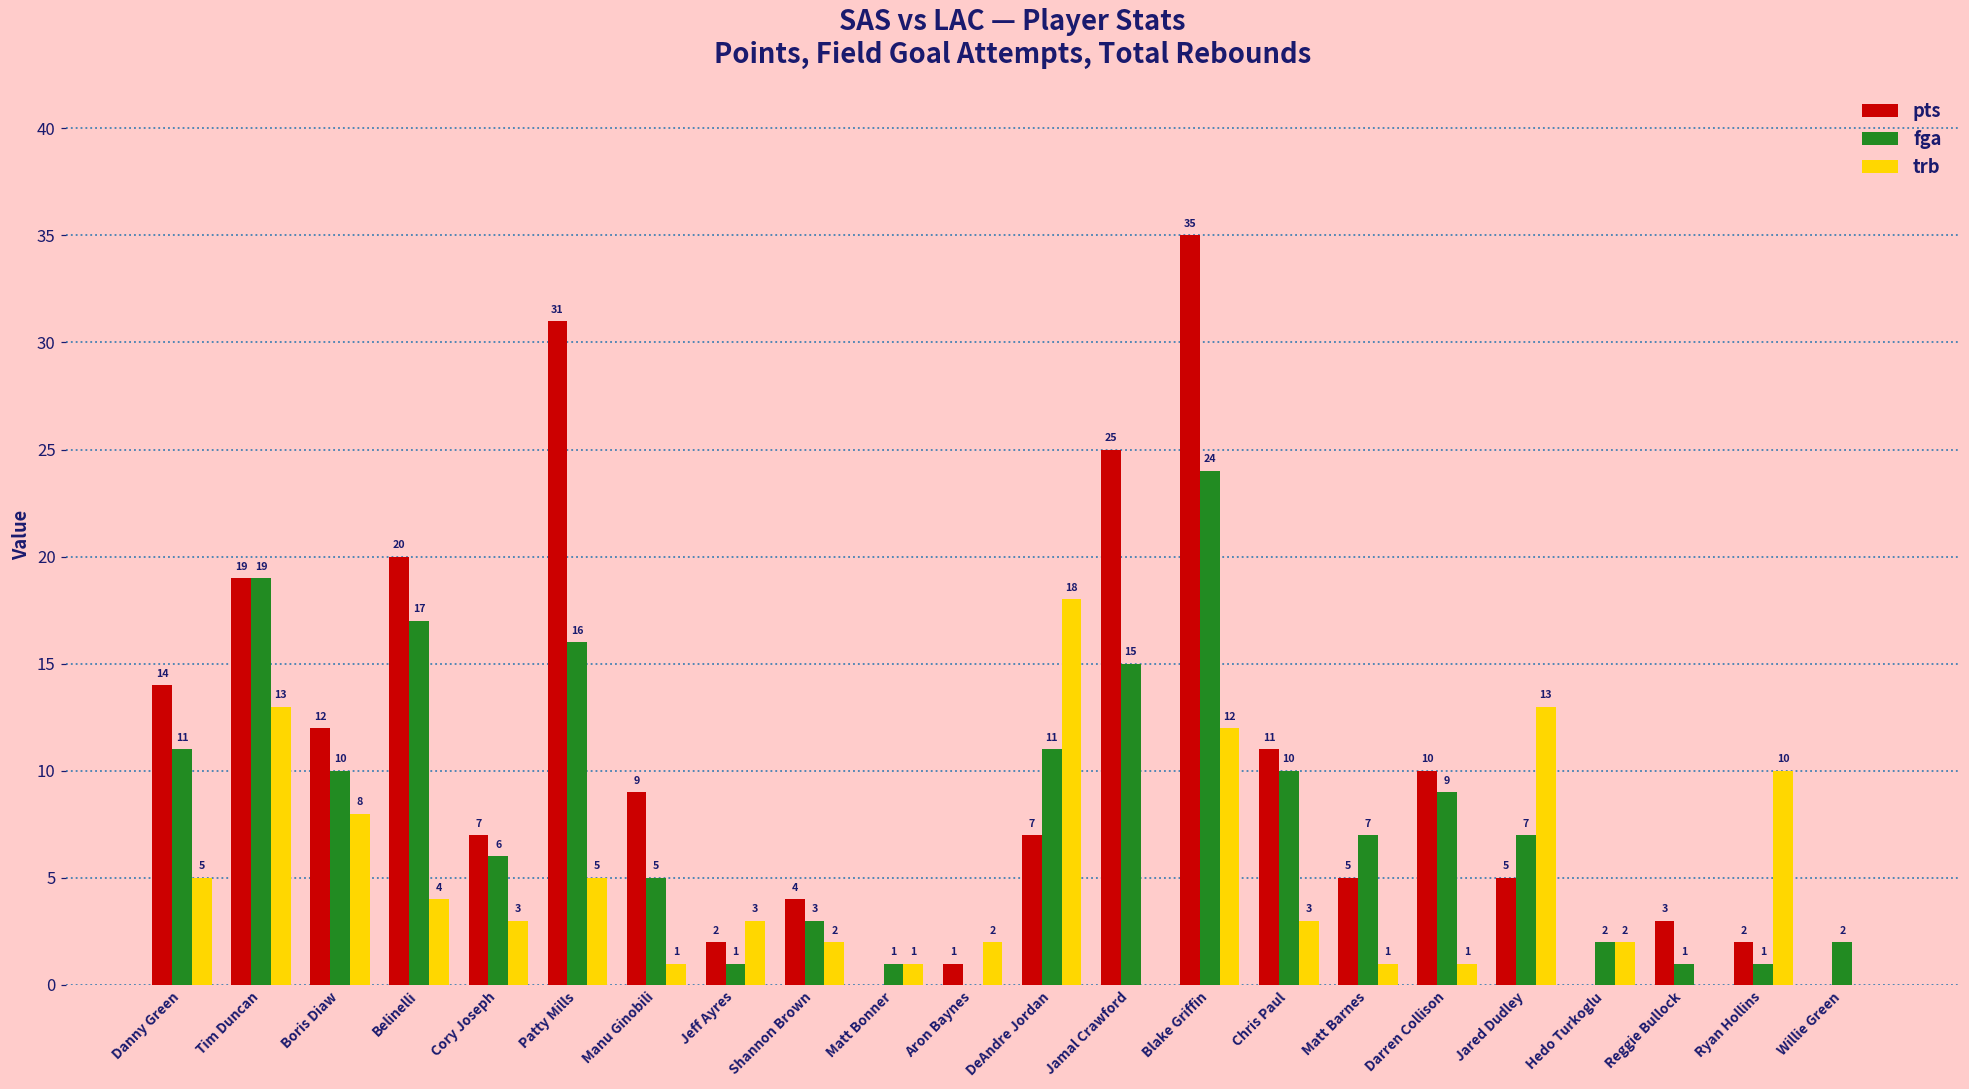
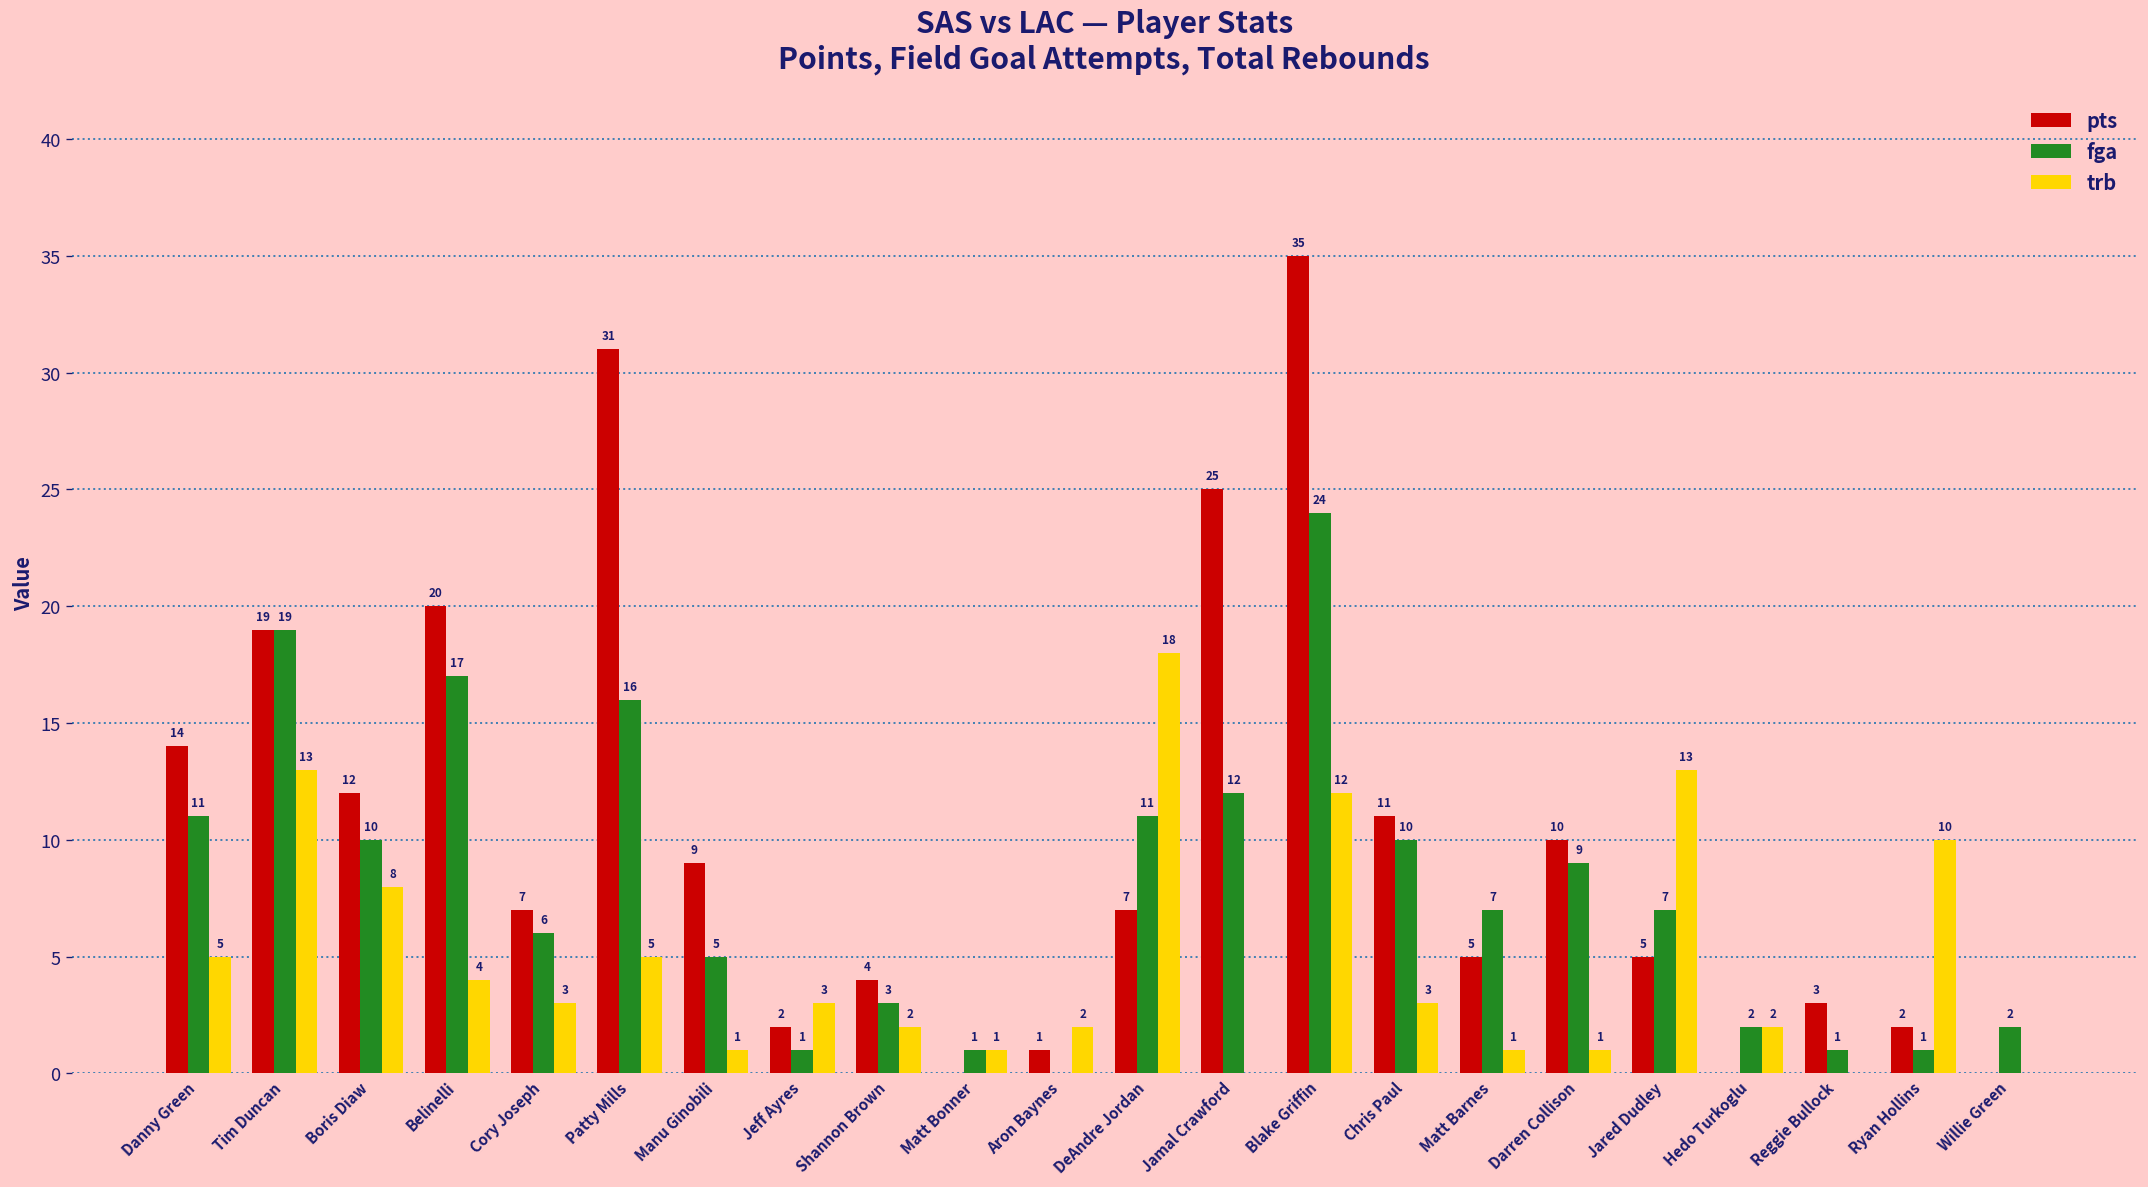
fga, Jamal Crawford: 15 -> 12
